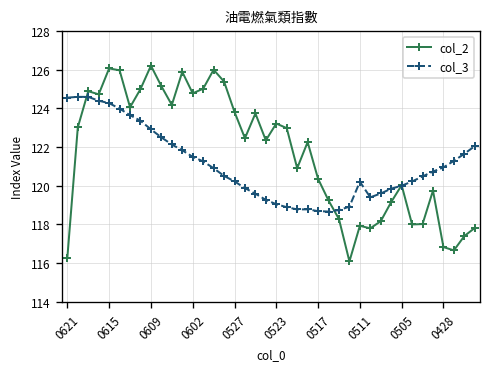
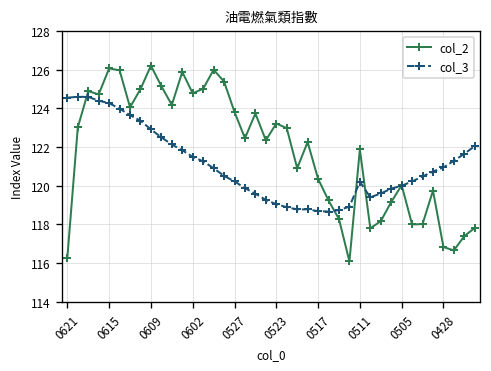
col_2, 0511: 117.9 -> 121.9
